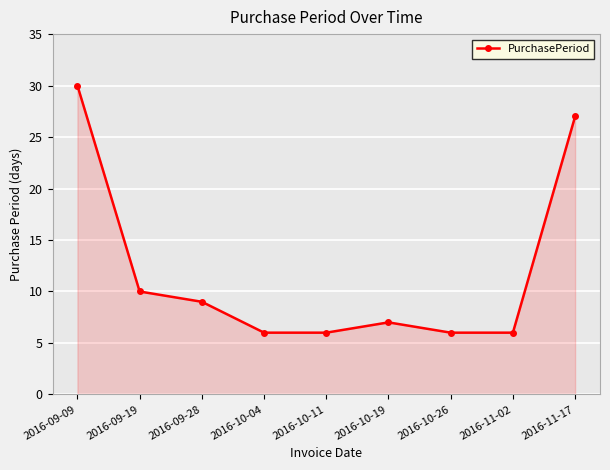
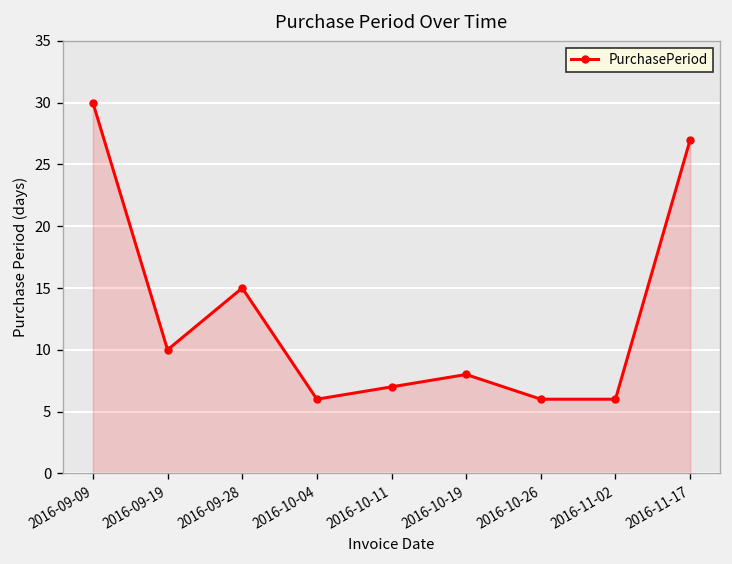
2016-09-28: 9 -> 15
2016-10-11: 6 -> 7
2016-10-19: 7 -> 8
